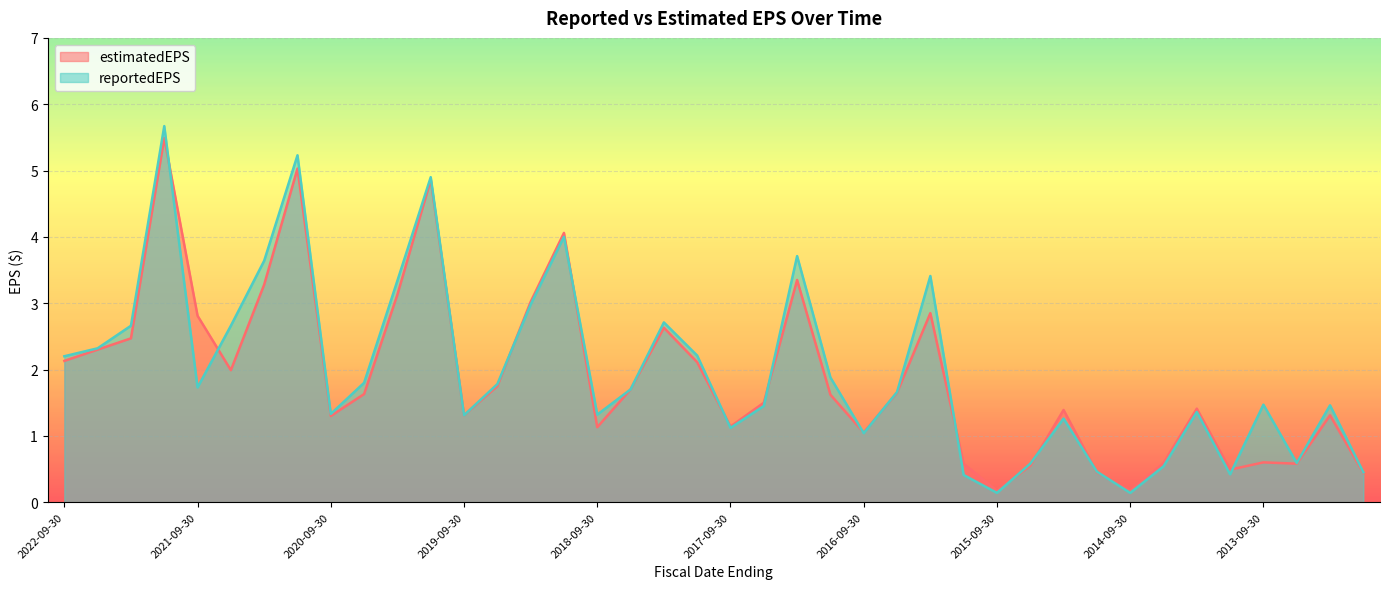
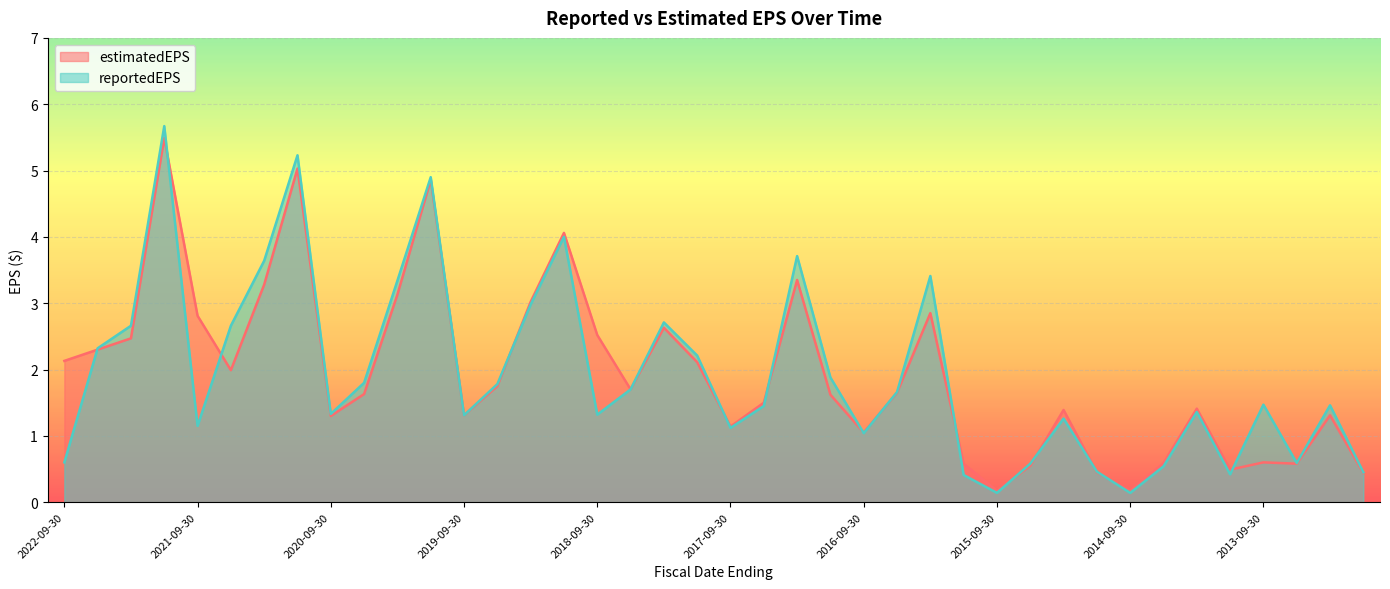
reportedEPS, 2022-09-30: 2.2 -> 0.6
reportedEPS, 2021-09-30: 1.7 -> 1.2
estimatedEPS, 2018-09-30: 1.1 -> 2.5
